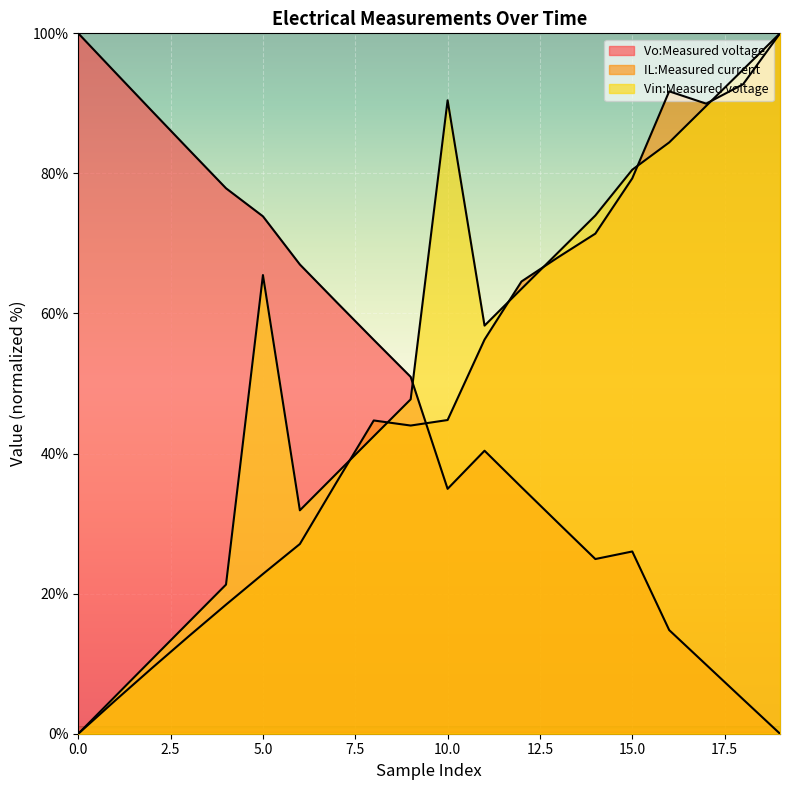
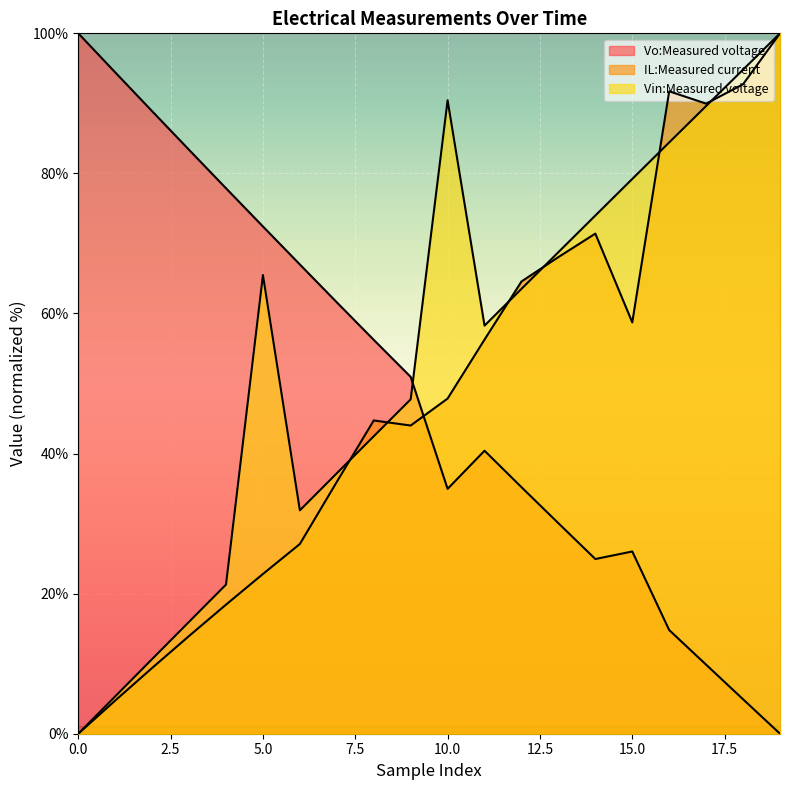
Vo:Measured voltage, 5.0: 74% -> 72%
IL:Measured current, 10.0: 45% -> 48%
IL:Measured current, 15.0: 79% -> 59%
Vin:Measured voltage, 15.0: 81% -> 79%
